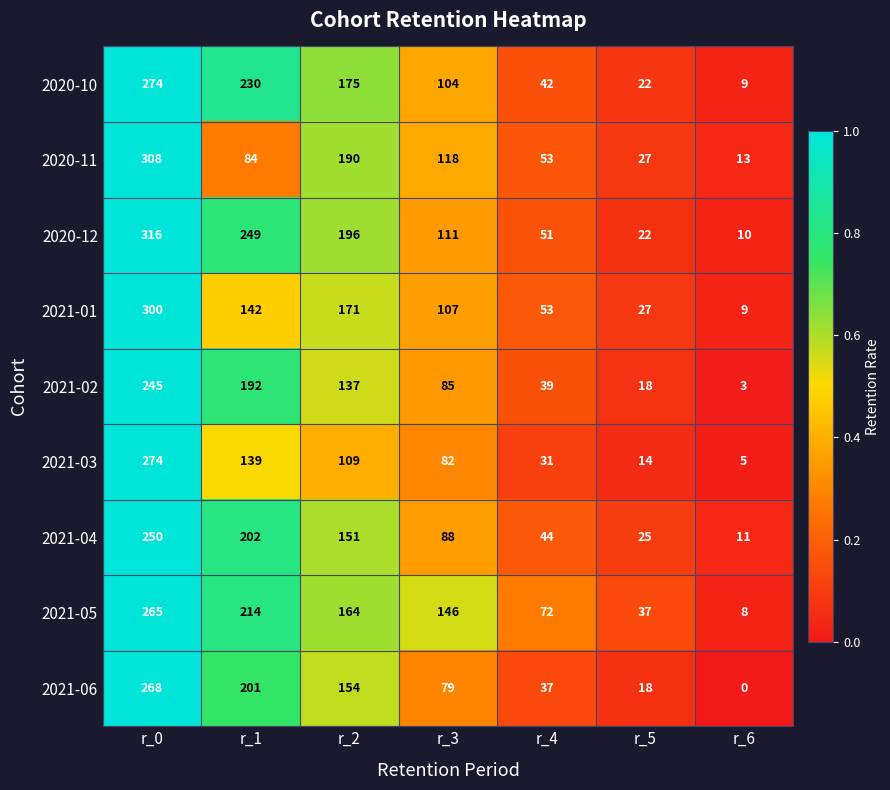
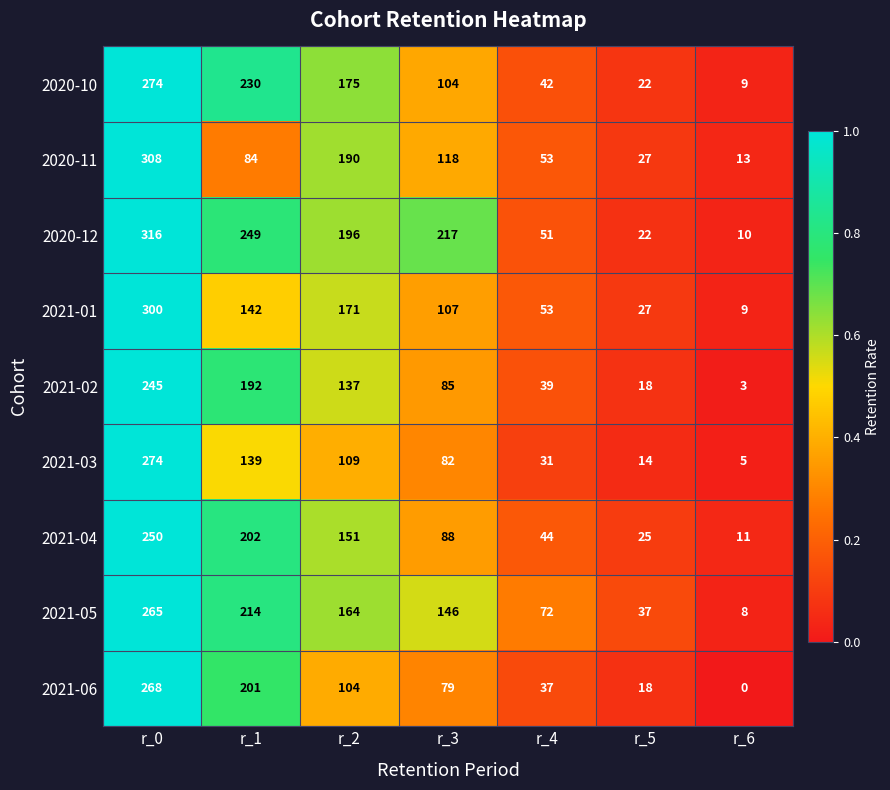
2020-12, r_3: 111 -> 217
2021-06, r_2: 154 -> 104
